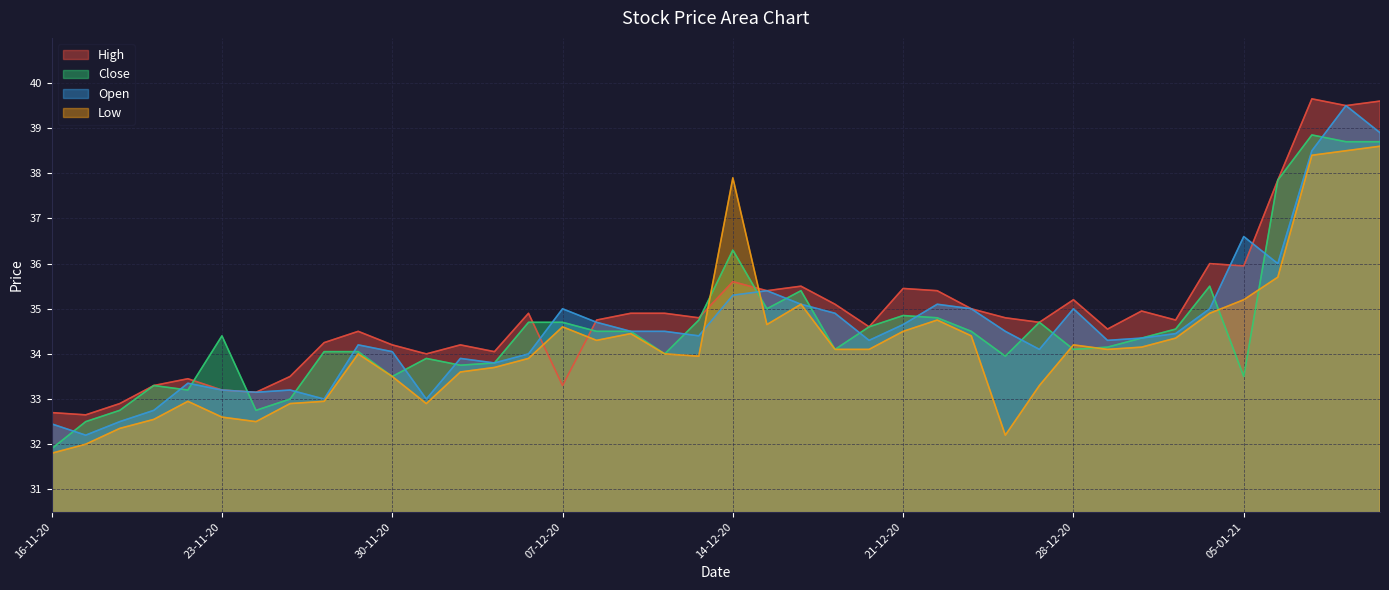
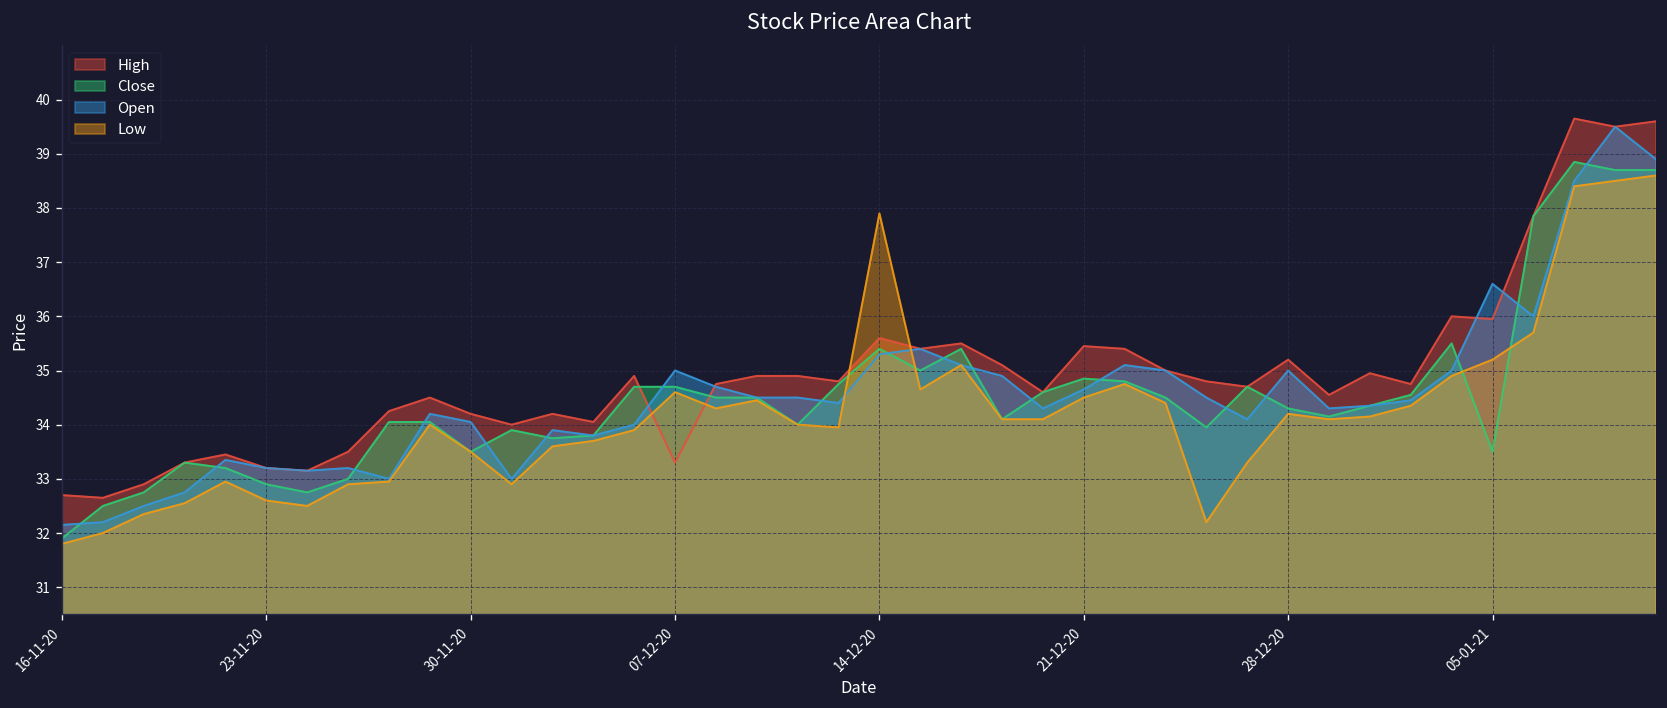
Open, 16-11-20: 32.5 -> 32.2
Close, 23-11-20: 34.4 -> 32.9
Close, 14-12-20: 36.3 -> 35.4
Close, 28-12-20: 34.1 -> 34.3
